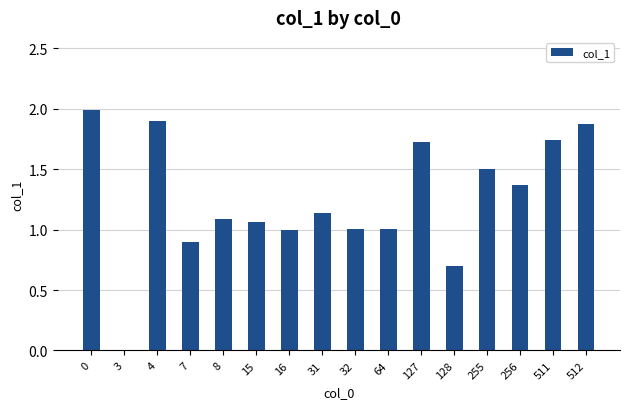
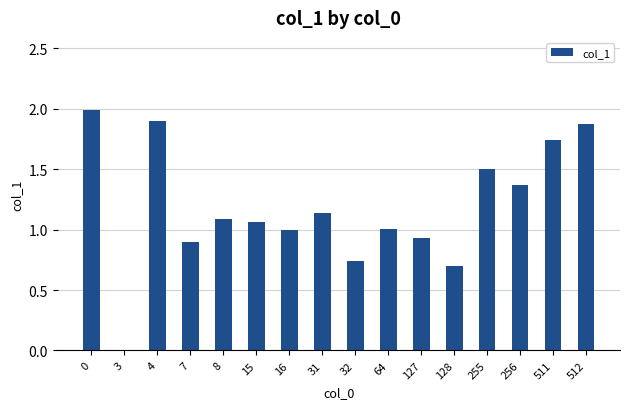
32: 1.01 -> 0.74
127: 1.73 -> 0.93
